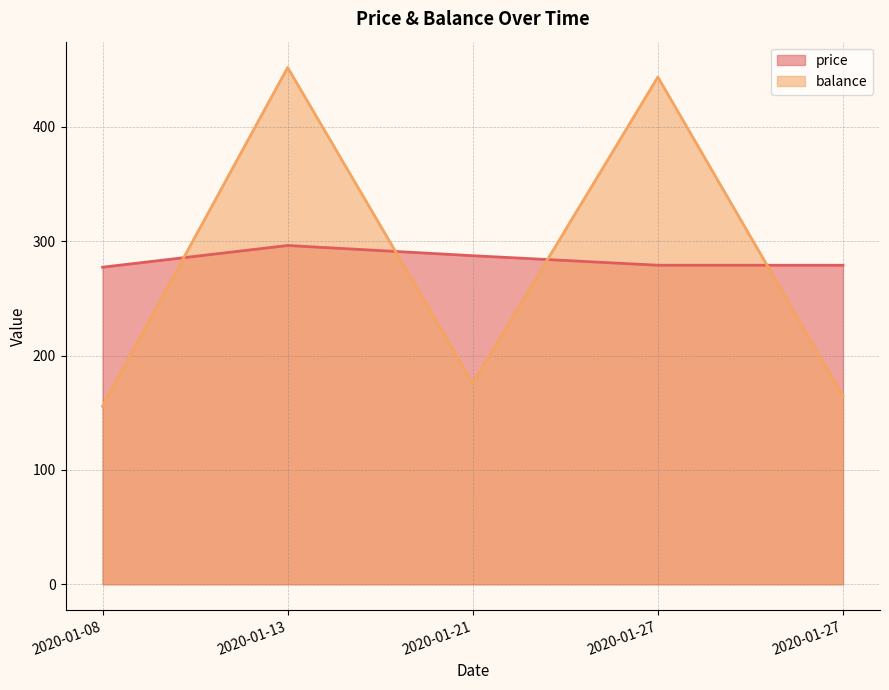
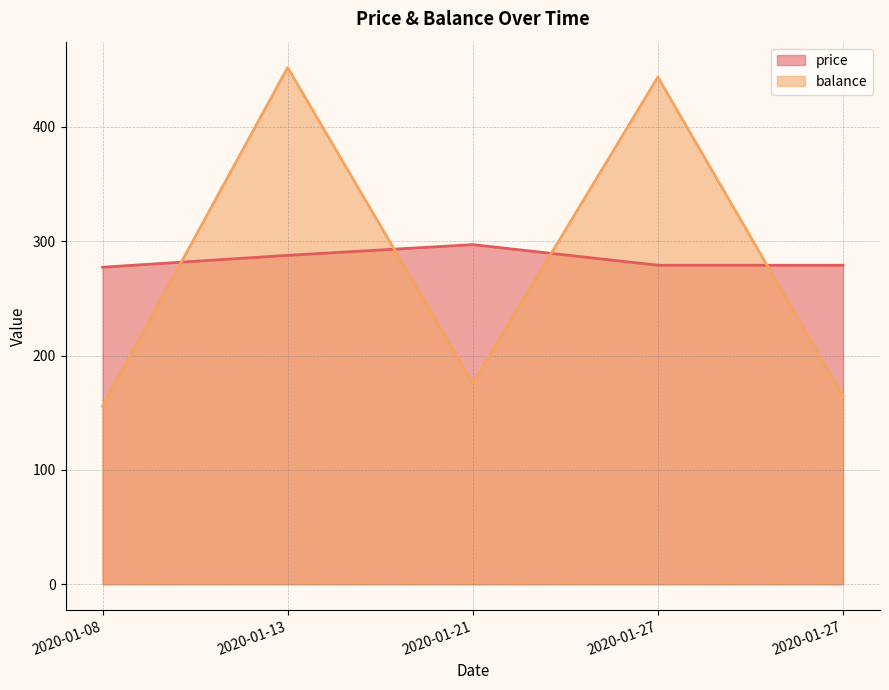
price, 2020-01-13: 296 -> 288
price, 2020-01-21: 287 -> 297
